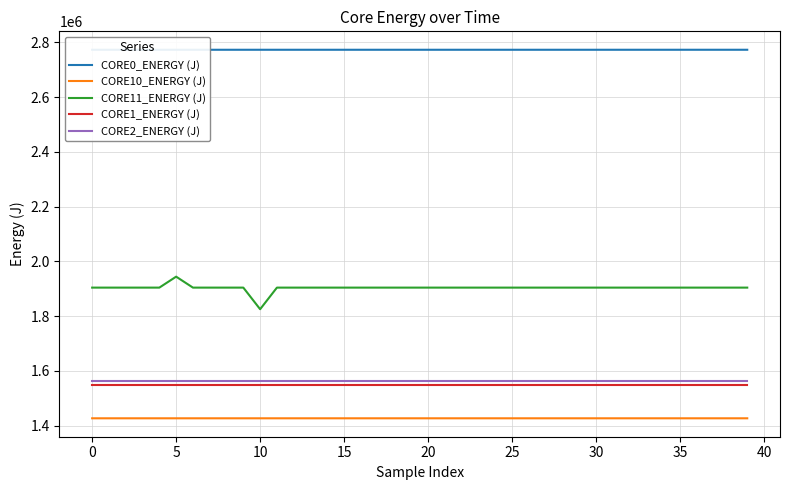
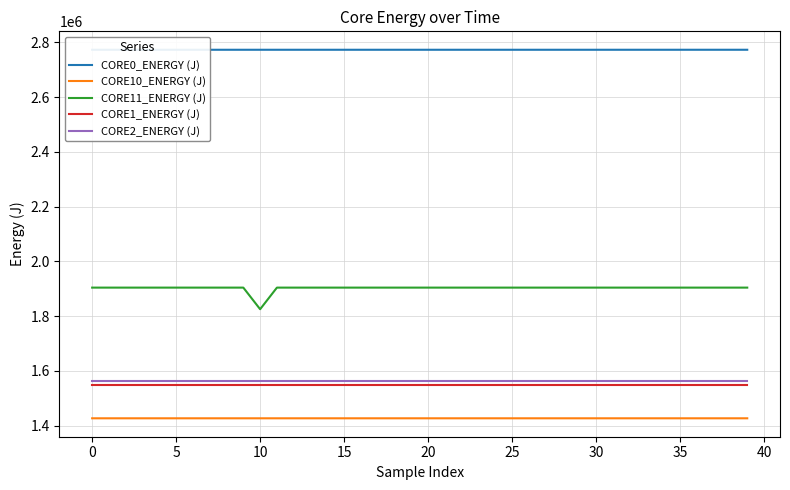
CORE11_ENERGY (J), 5: 1940000 -> 1900000
